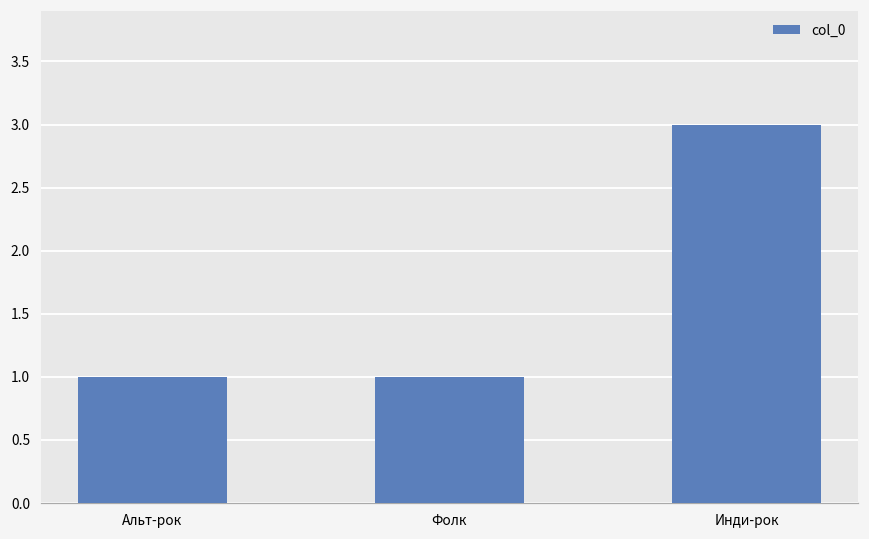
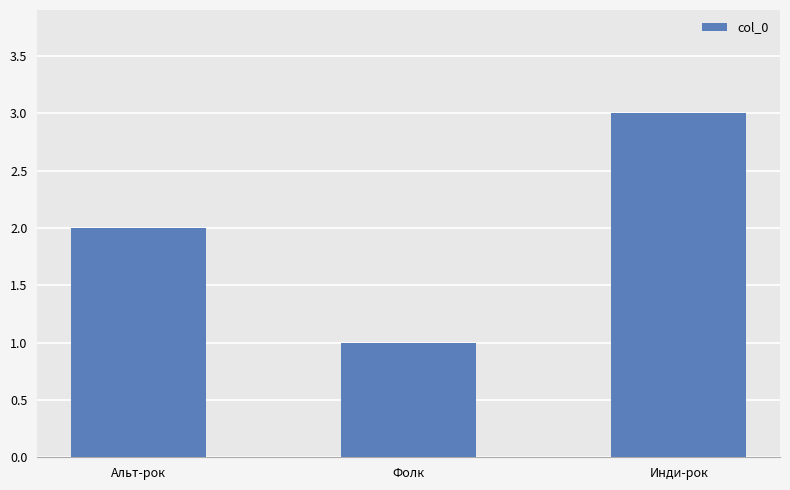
Альт-рок: 1 -> 2
